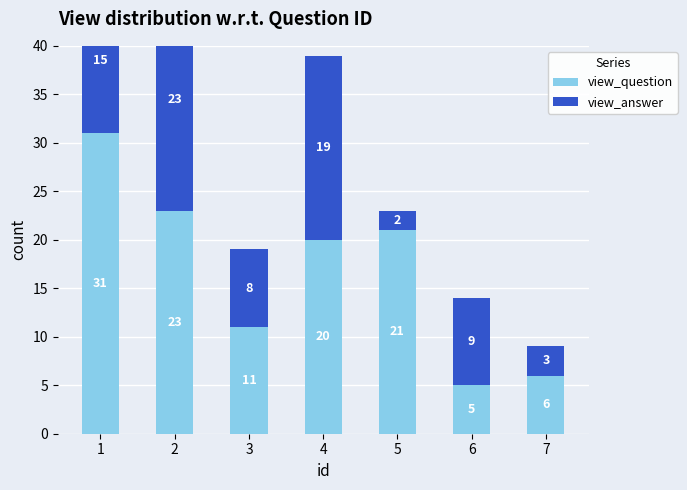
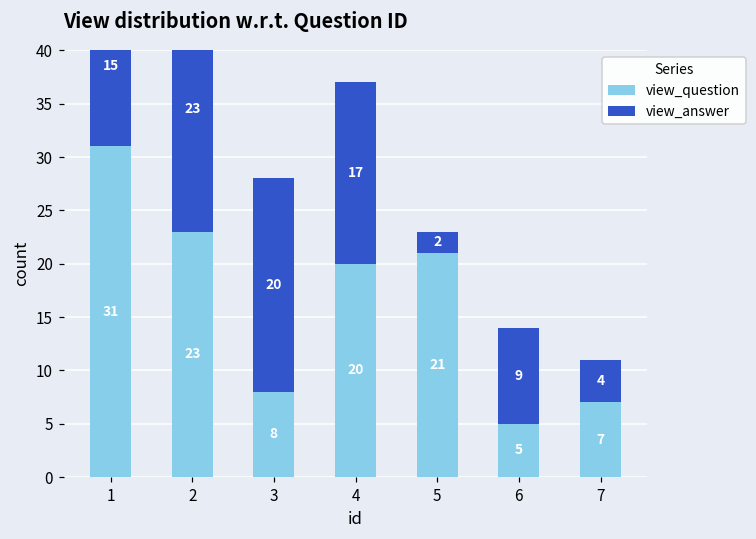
view_question, 3: 11 -> 8
view_answer, 3: 8 -> 20
view_answer, 4: 19 -> 17
view_question, 7: 6 -> 7
view_answer, 7: 3 -> 4
